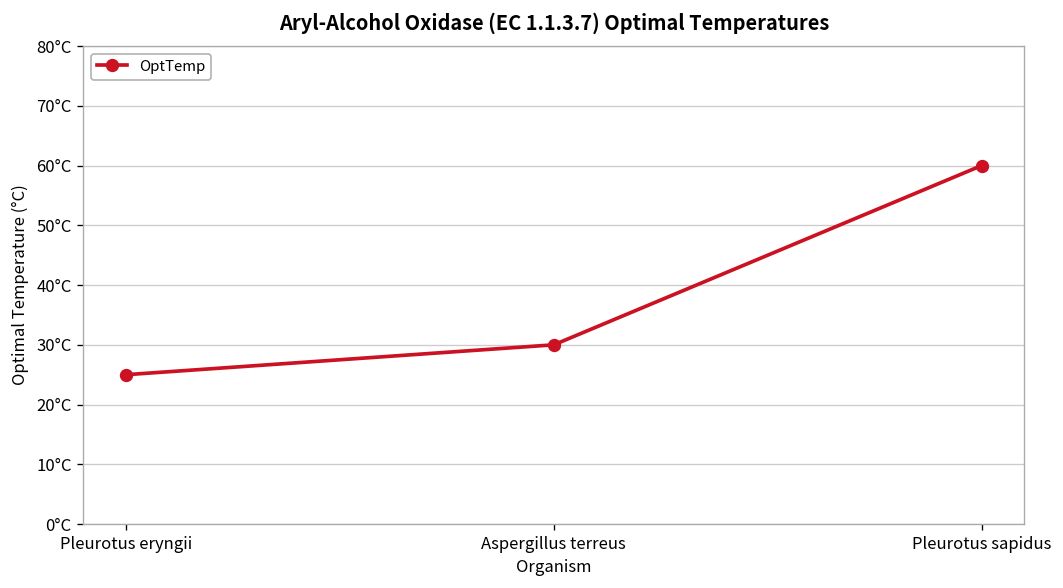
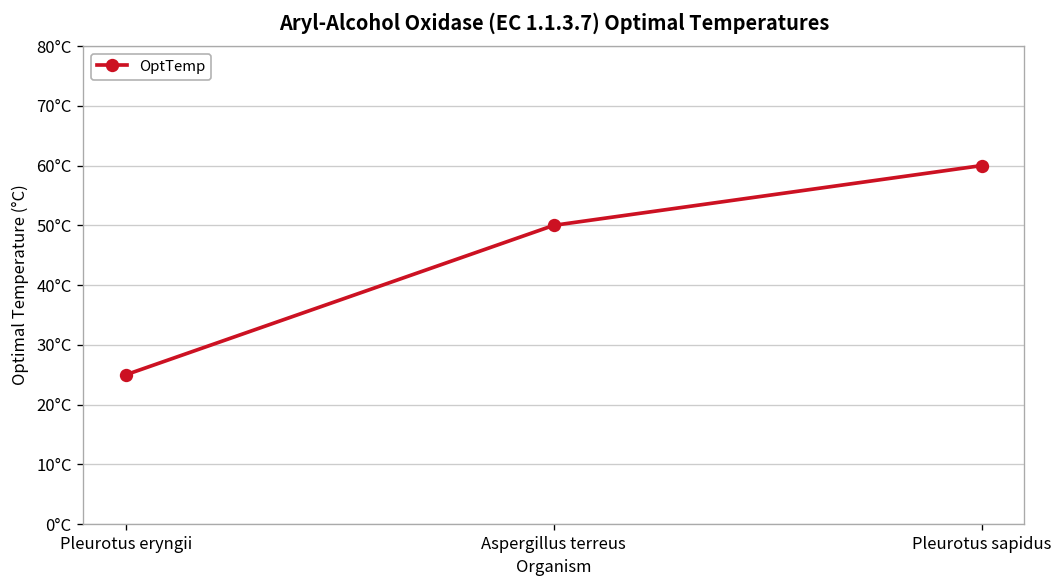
Aspergillus terreus: 30°C -> 50°C
